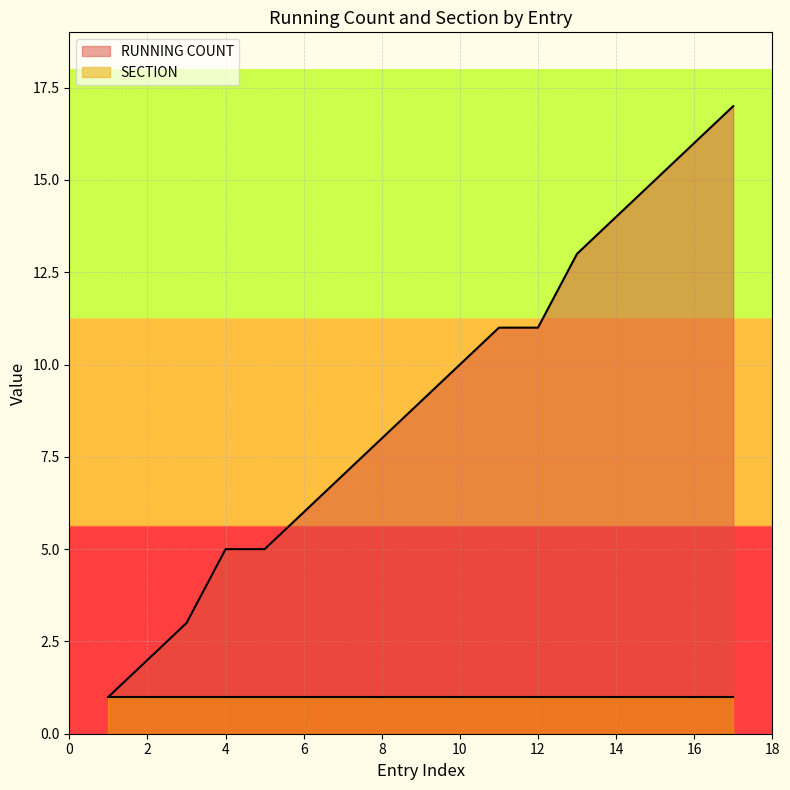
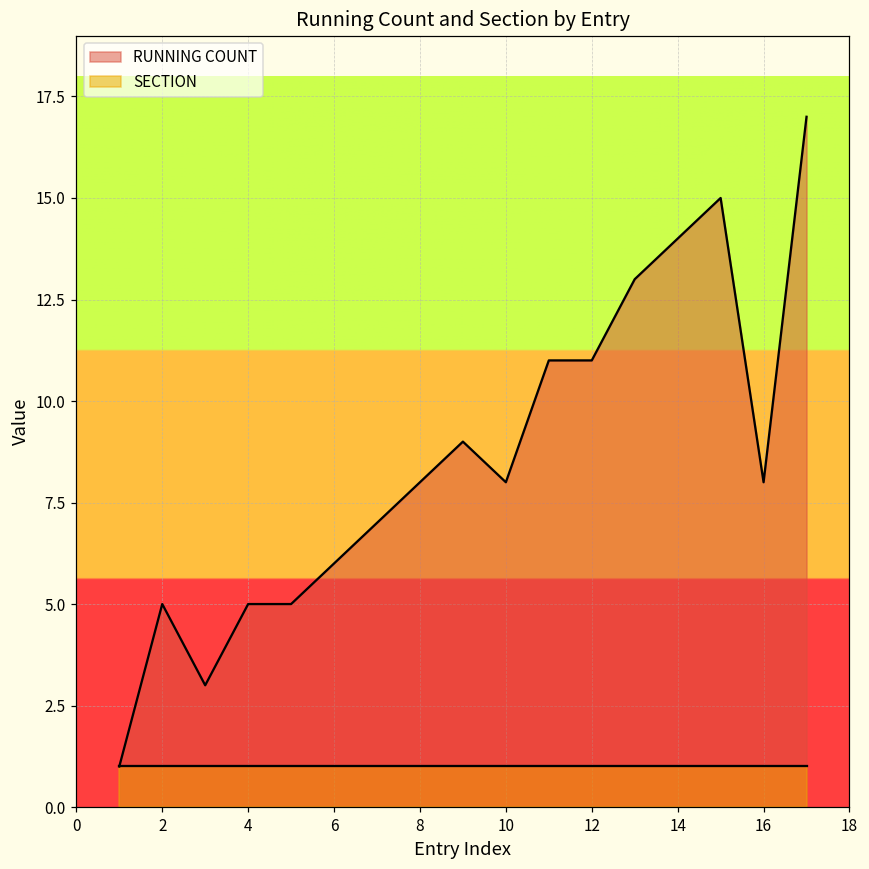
RUNNING COUNT, 2: 2 -> 5
RUNNING COUNT, 10: 10 -> 8
RUNNING COUNT, 16: 16 -> 8
